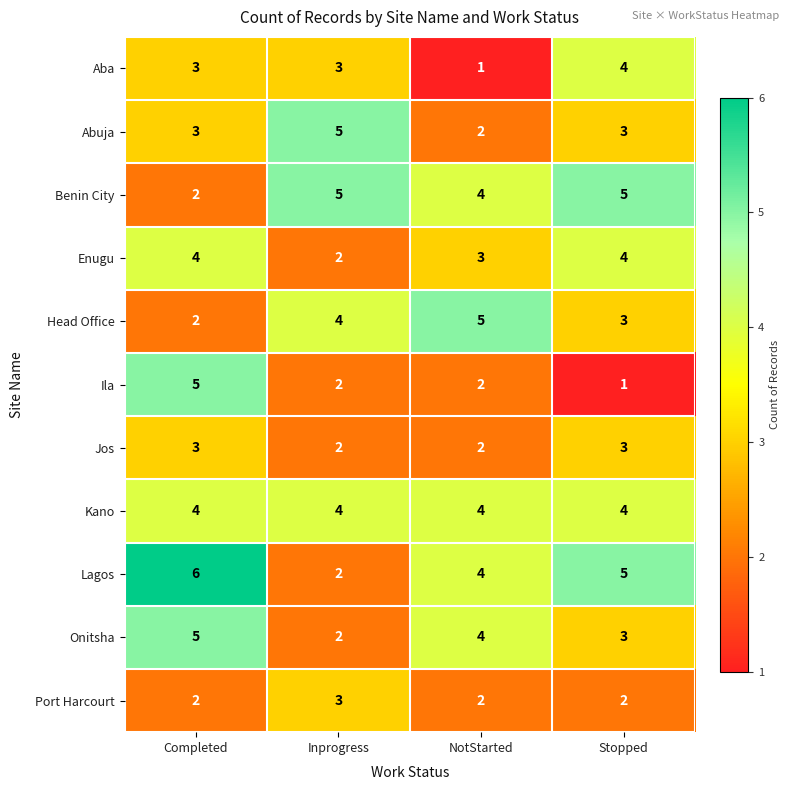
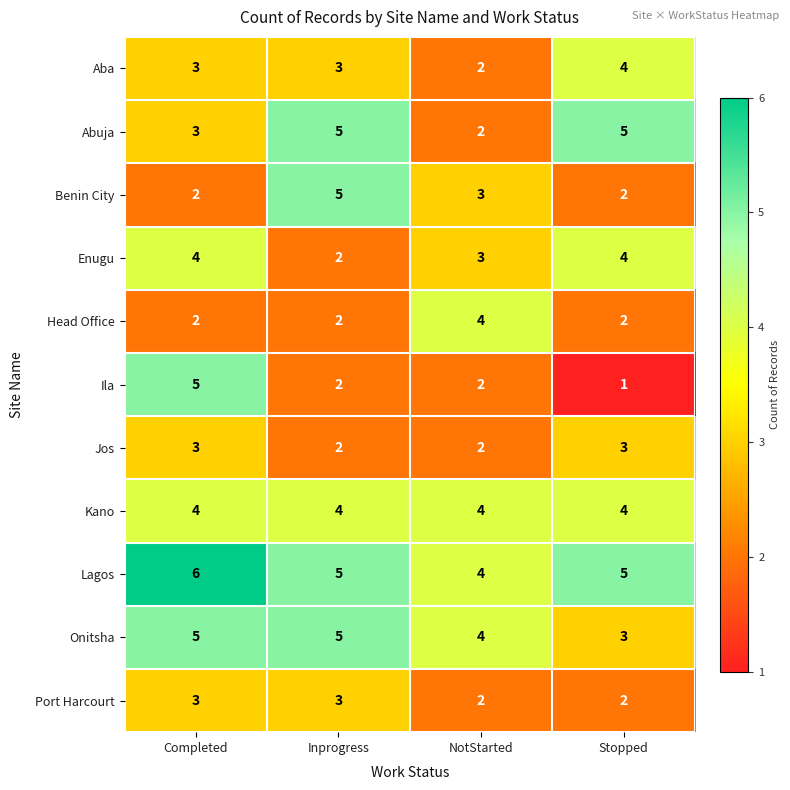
Aba, NotStarted: 1 -> 2
Abuja, Stopped: 3 -> 5
Benin City, NotStarted: 4 -> 3
Benin City, Stopped: 5 -> 2
Head Office, Inprogress: 4 -> 2
Head Office, NotStarted: 5 -> 4
Head Office, Stopped: 3 -> 2
Lagos, Inprogress: 2 -> 5
Onitsha, Inprogress: 2 -> 5
Port Harcourt, Completed: 2 -> 3
